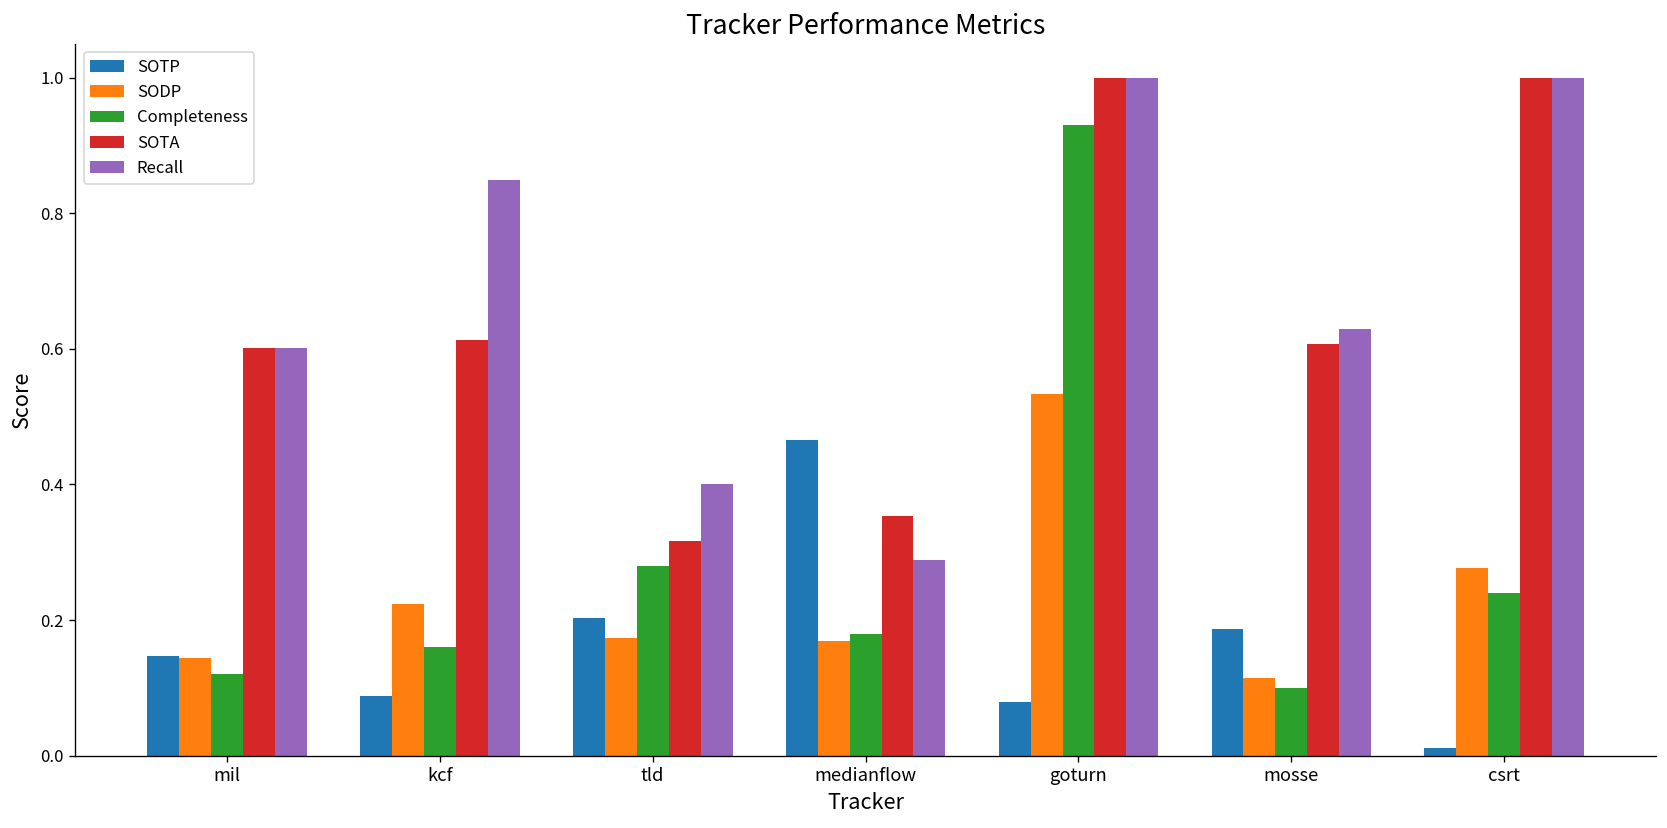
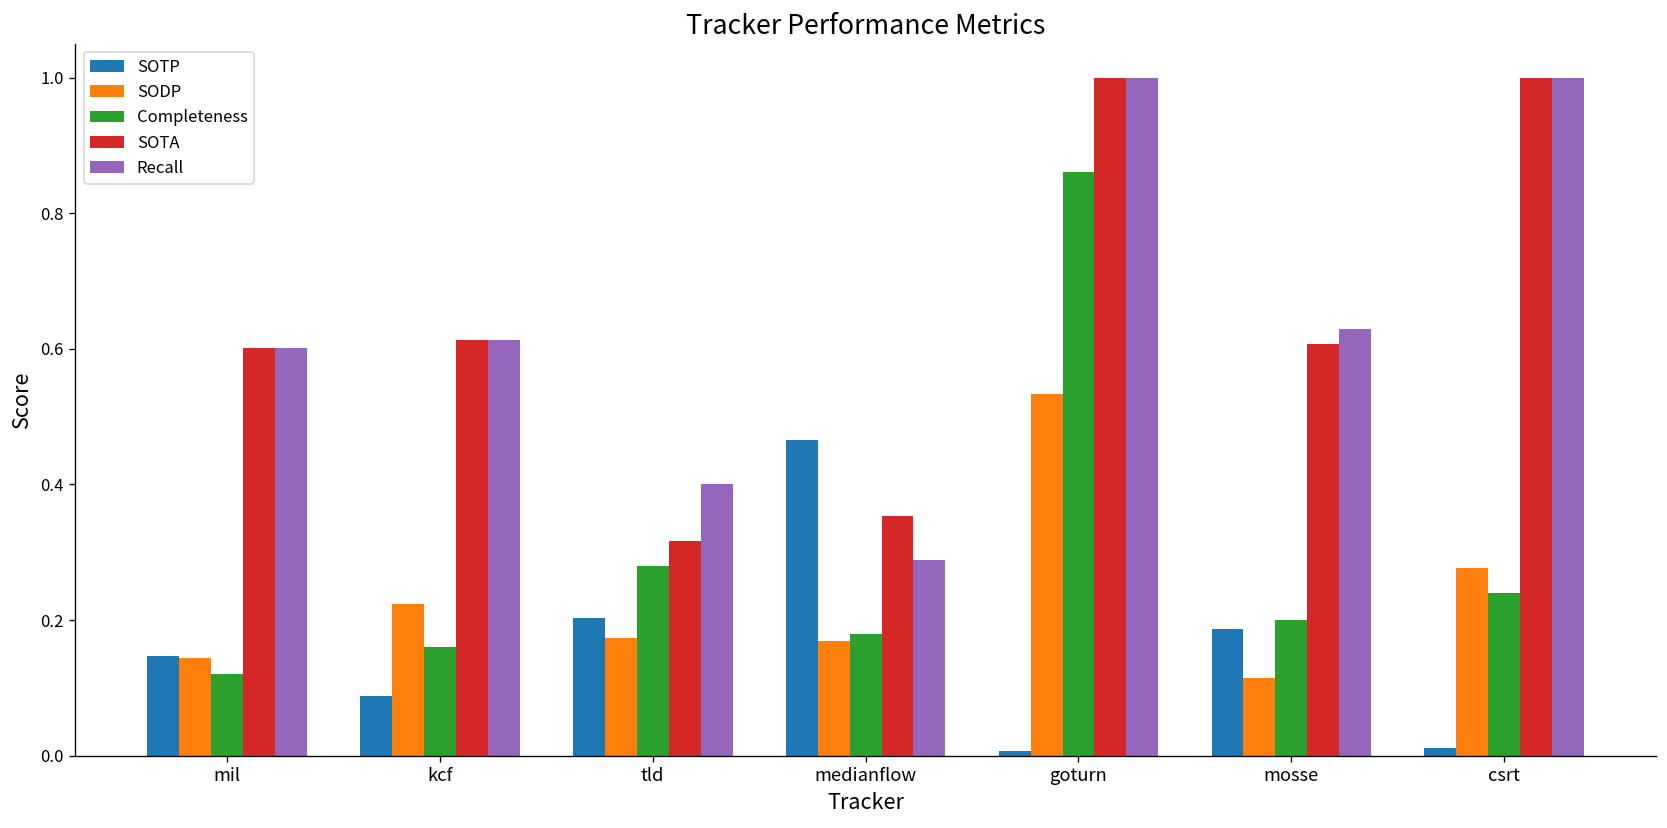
Recall, kcf: 0.85 -> 0.61
SOTP, goturn: 0.08 -> 0.01
Completeness, goturn: 0.93 -> 0.86
Completeness, mosse: 0.1 -> 0.2
